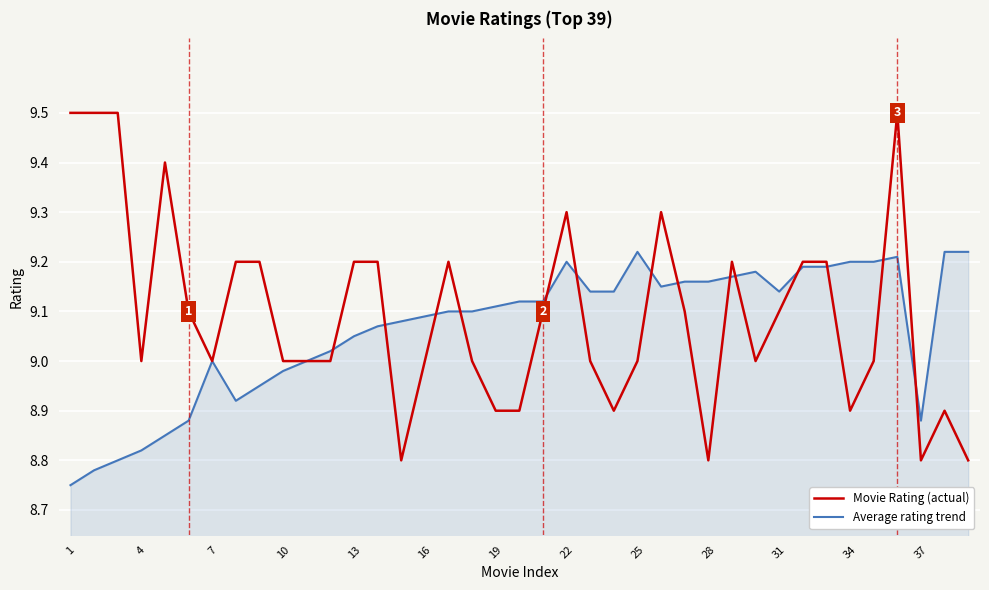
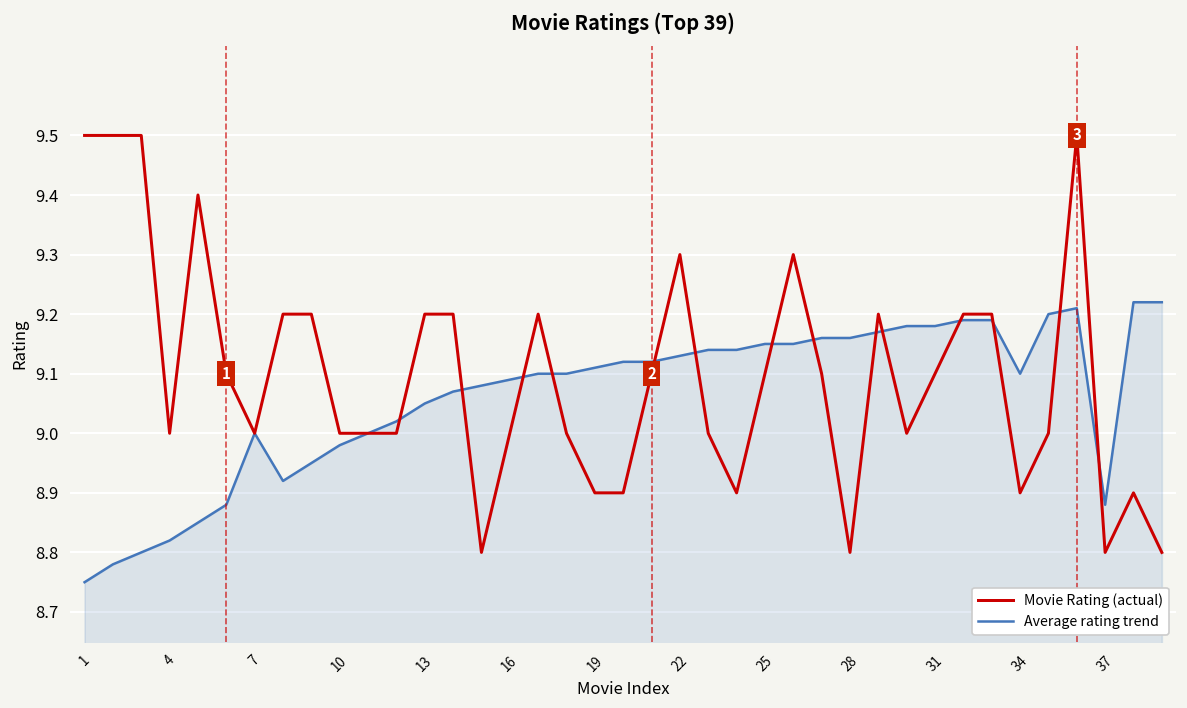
Average rating trend, 22: 9.20 -> 9.13
Movie Rating (actual), 25: 9.0 -> 9.1
Average rating trend, 25: 9.22 -> 9.15
Average rating trend, 31: 9.14 -> 9.18
Average rating trend, 34: 9.2 -> 9.1
